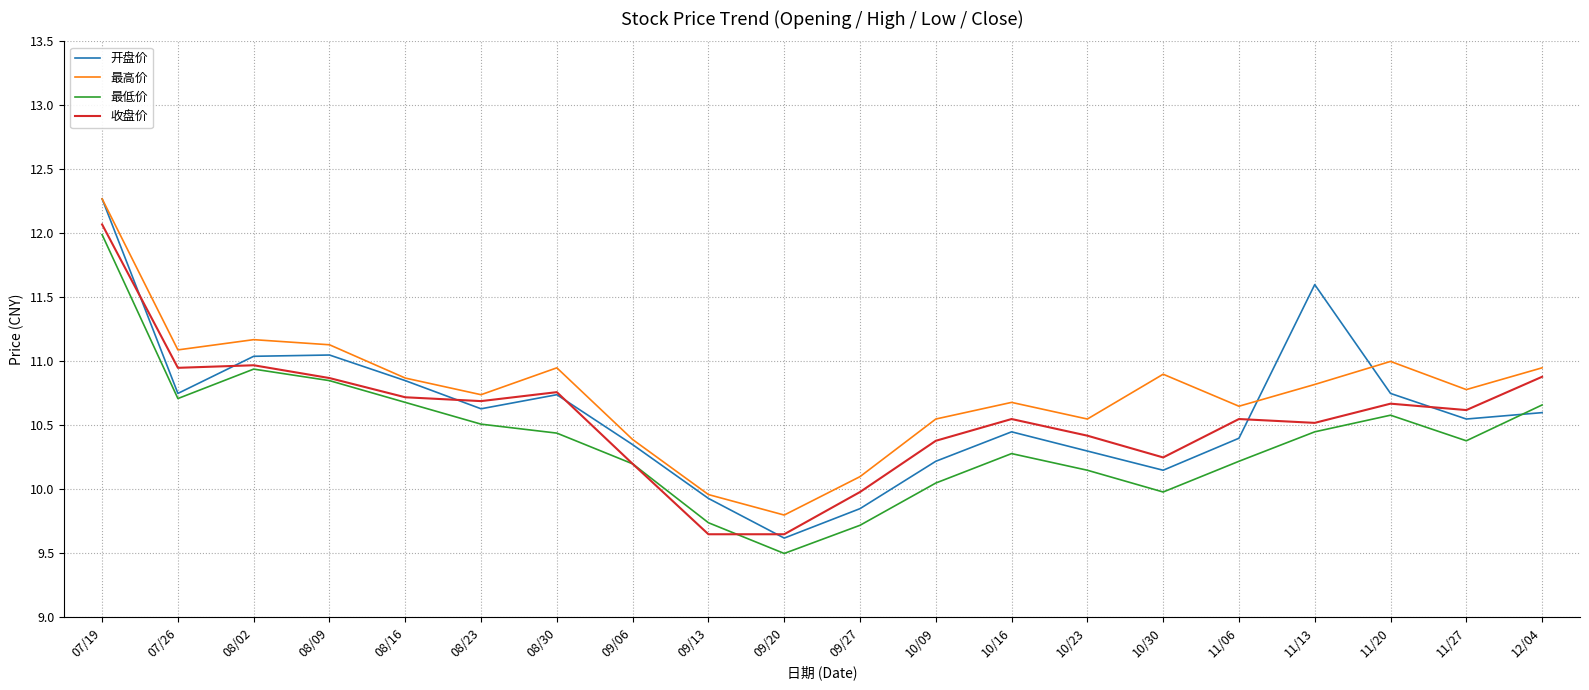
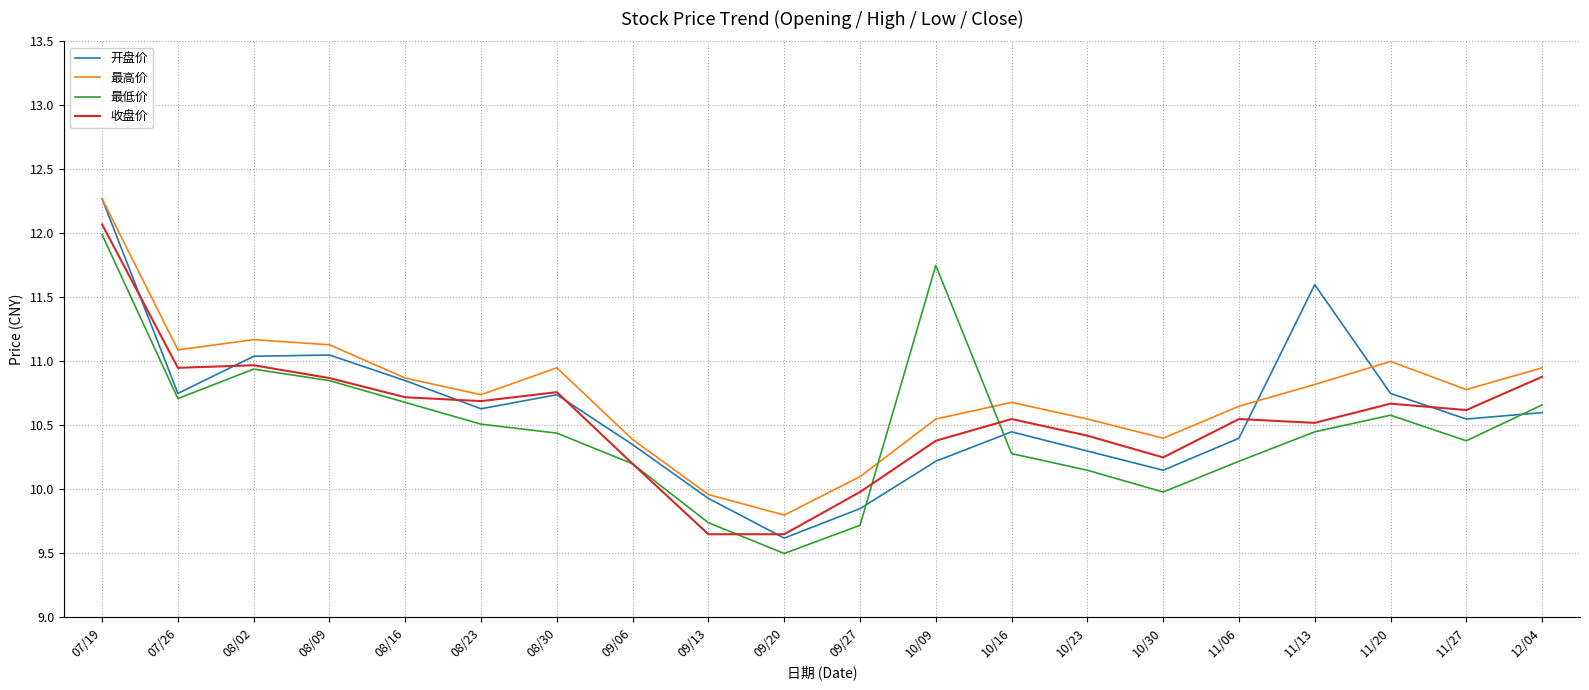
最低价, 10/09: 10.05 -> 11.75
最高价, 10/30: 10.9 -> 10.4
